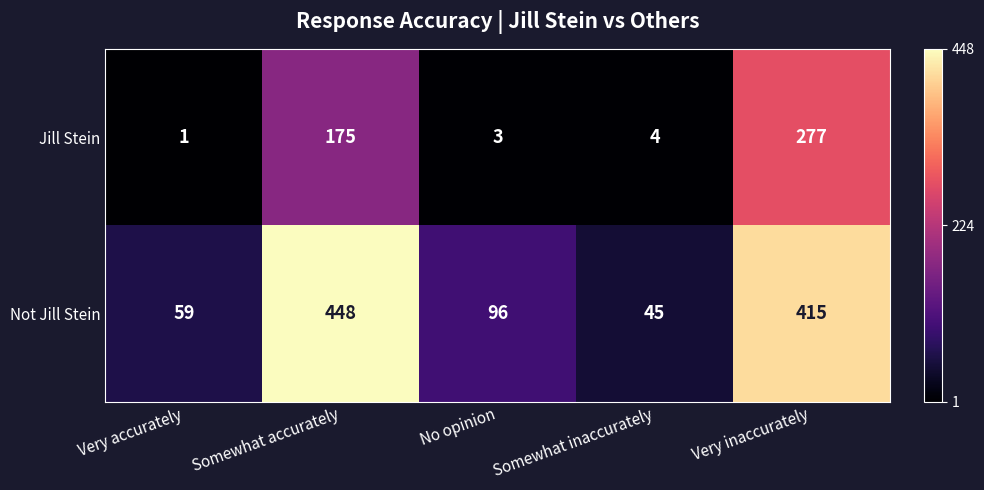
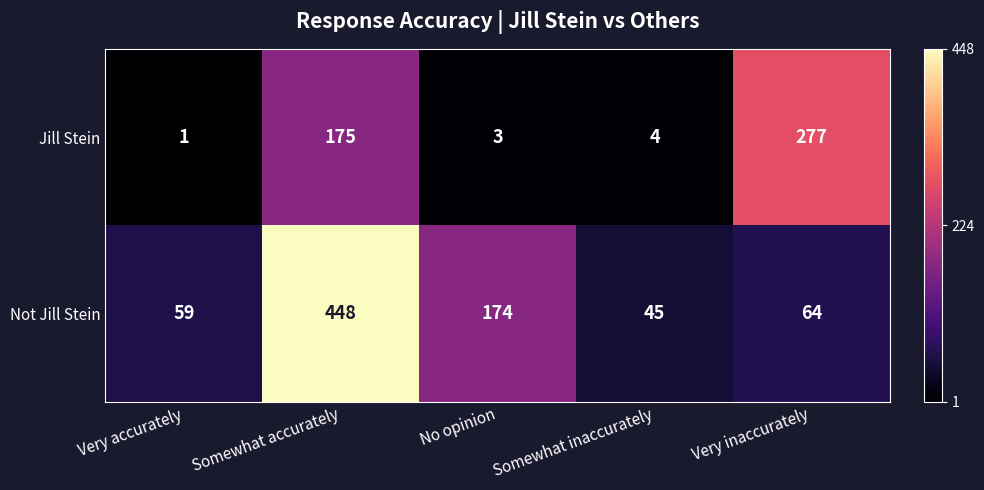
Not Jill Stein, No opinion: 96 -> 174
Not Jill Stein, Very inaccurately: 415 -> 64
